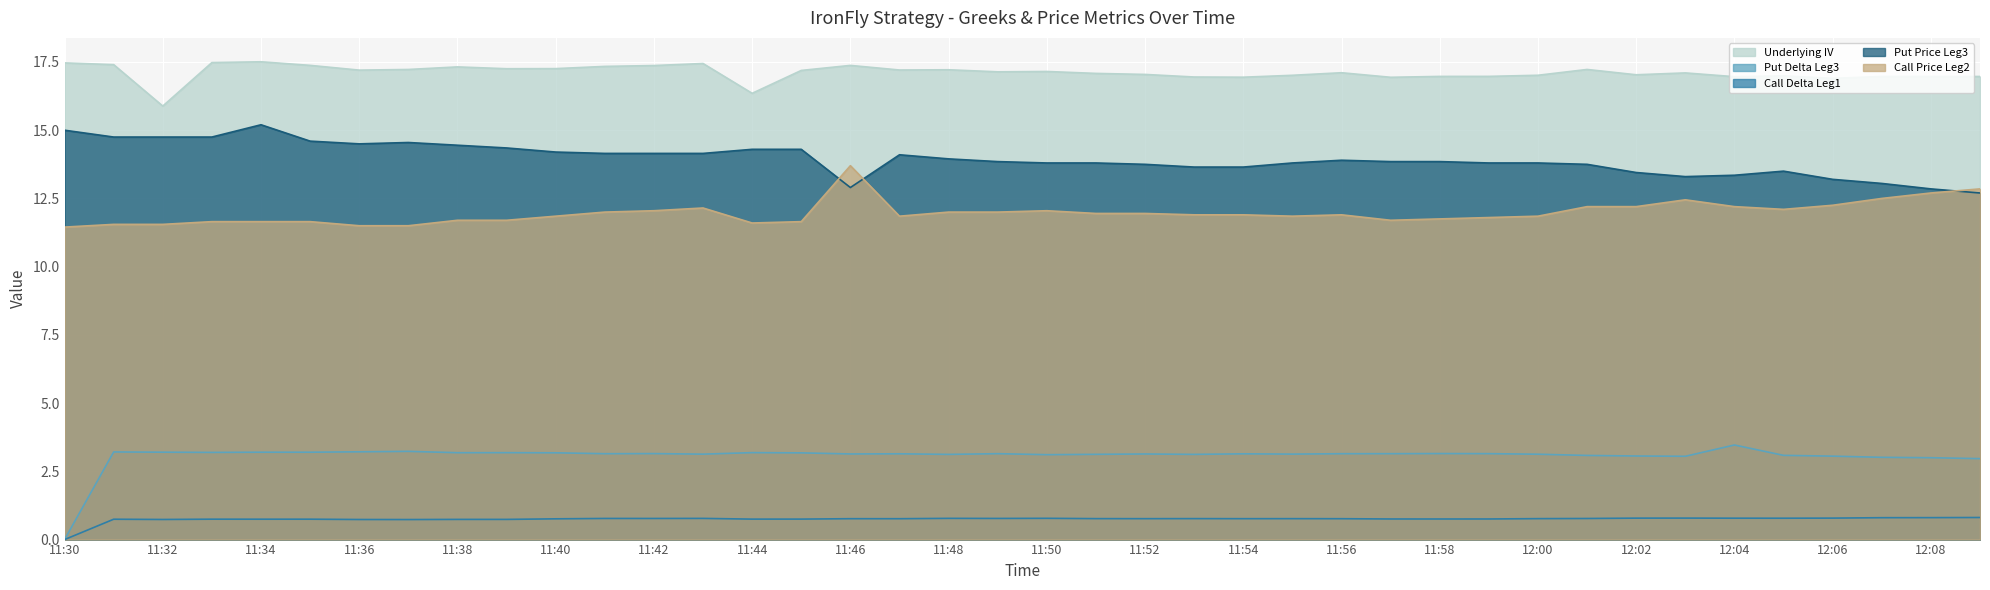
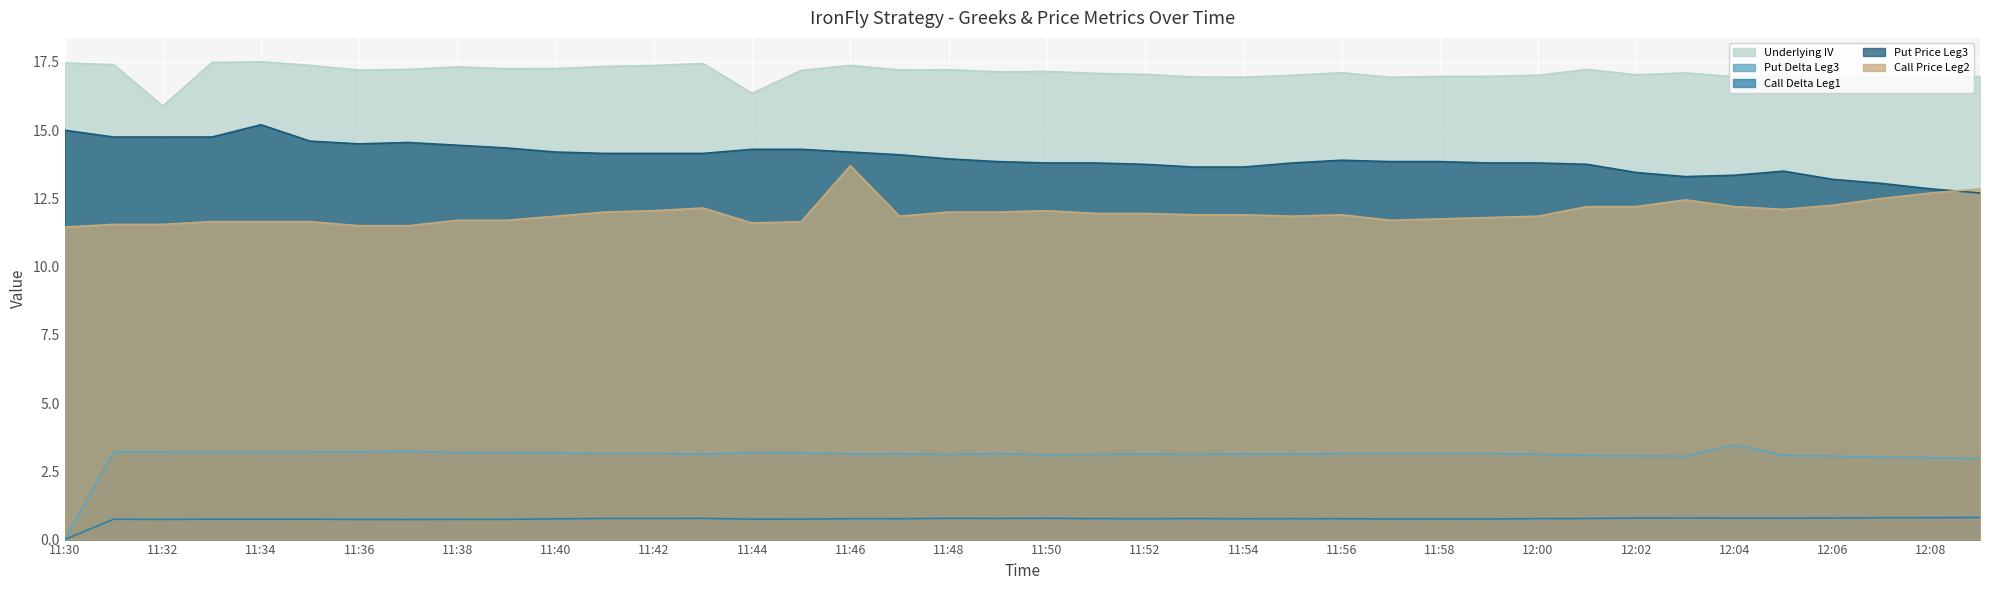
Put Price Leg3, 11:46: 12.9 -> 14.2
